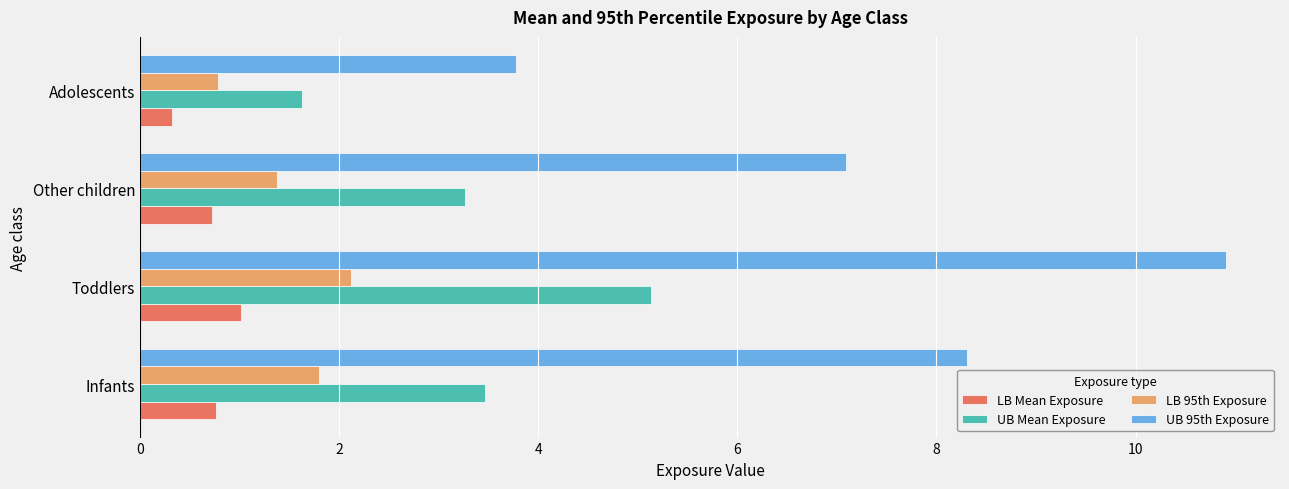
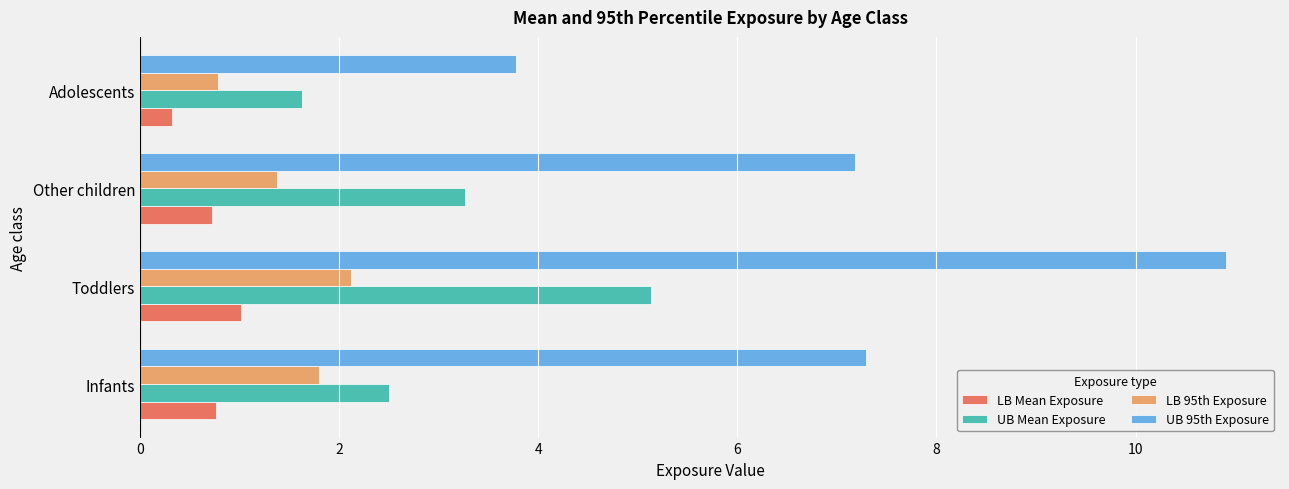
UB 95th Exposure, Other children: 7.1 -> 7.2
UB 95th Exposure, Infants: 8.3 -> 7.3
UB Mean Exposure, Infants: 3.5 -> 2.5
